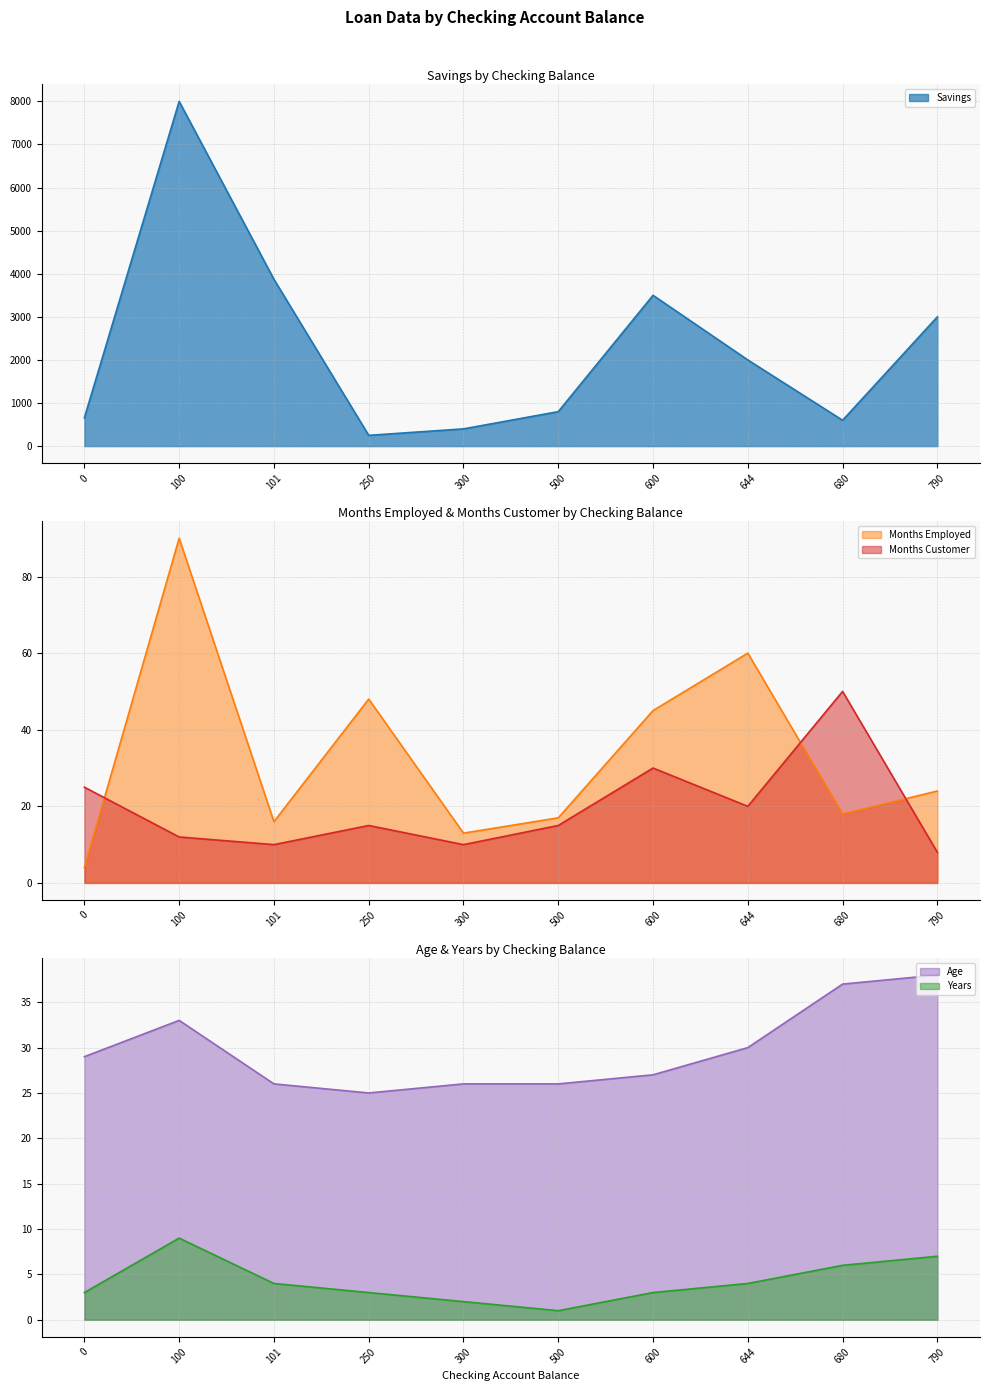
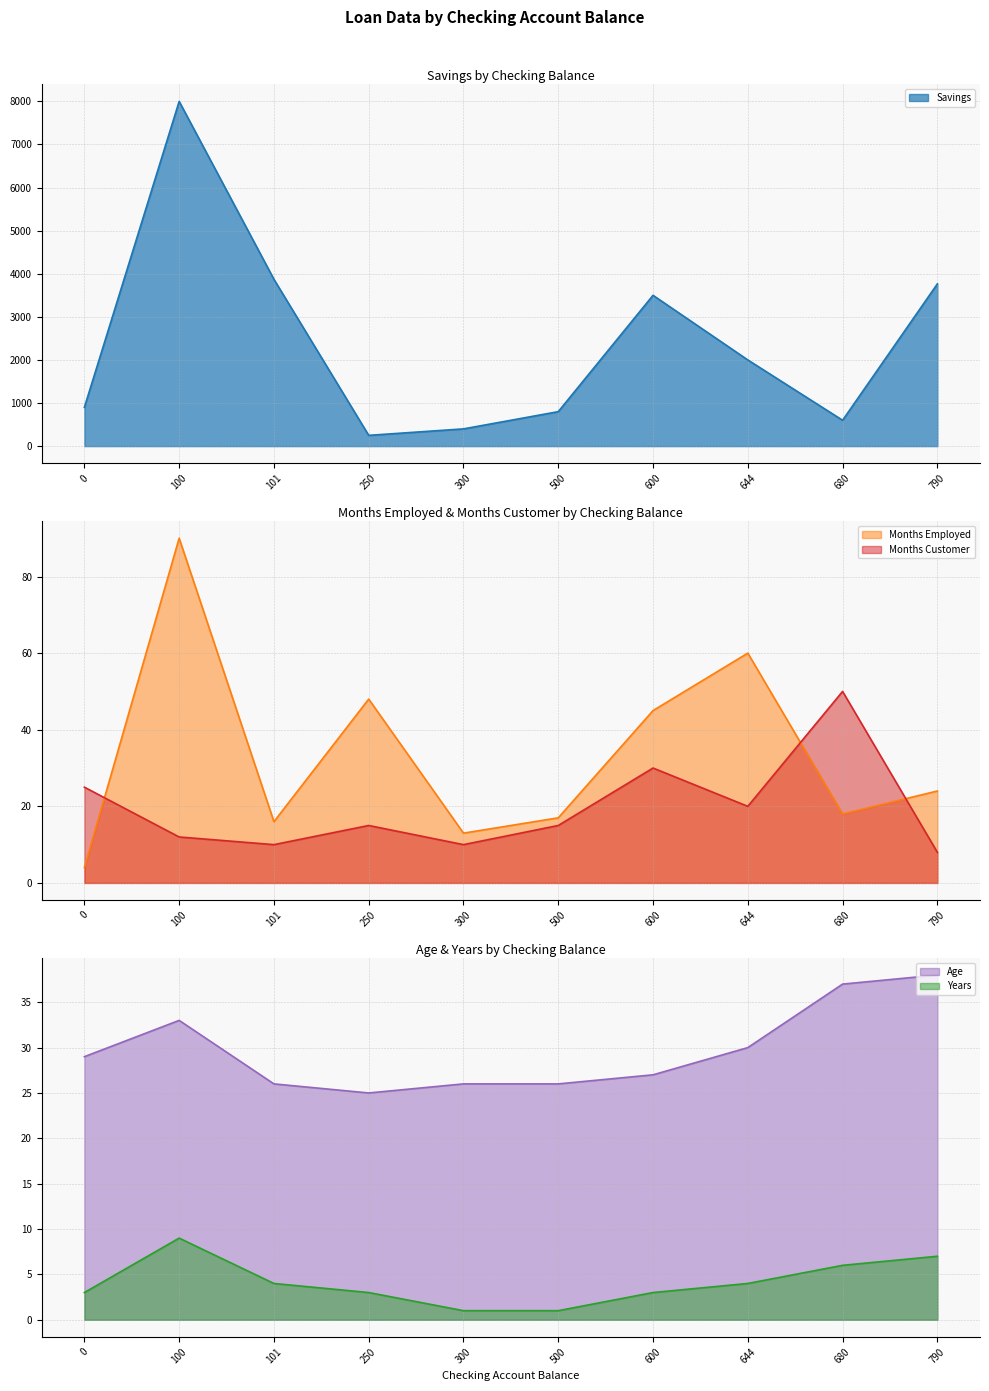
Savings by Checking Balance, 0: 700 -> 900
Savings by Checking Balance, 790: 3000 -> 3800
Age & Years by Checking Balance, Years, 300: 2 -> 1
